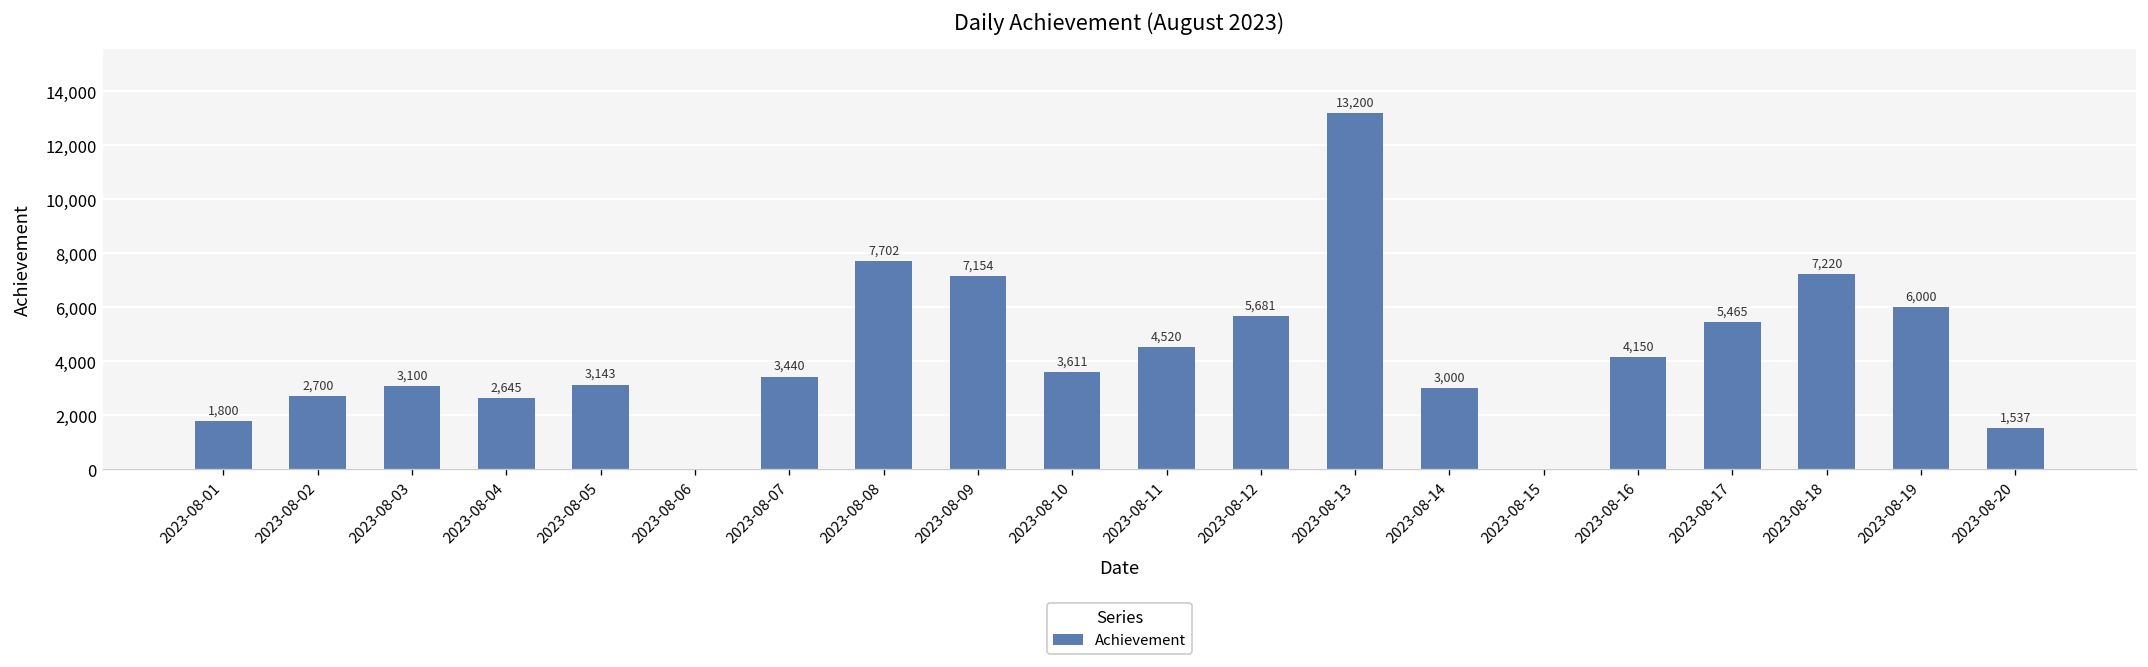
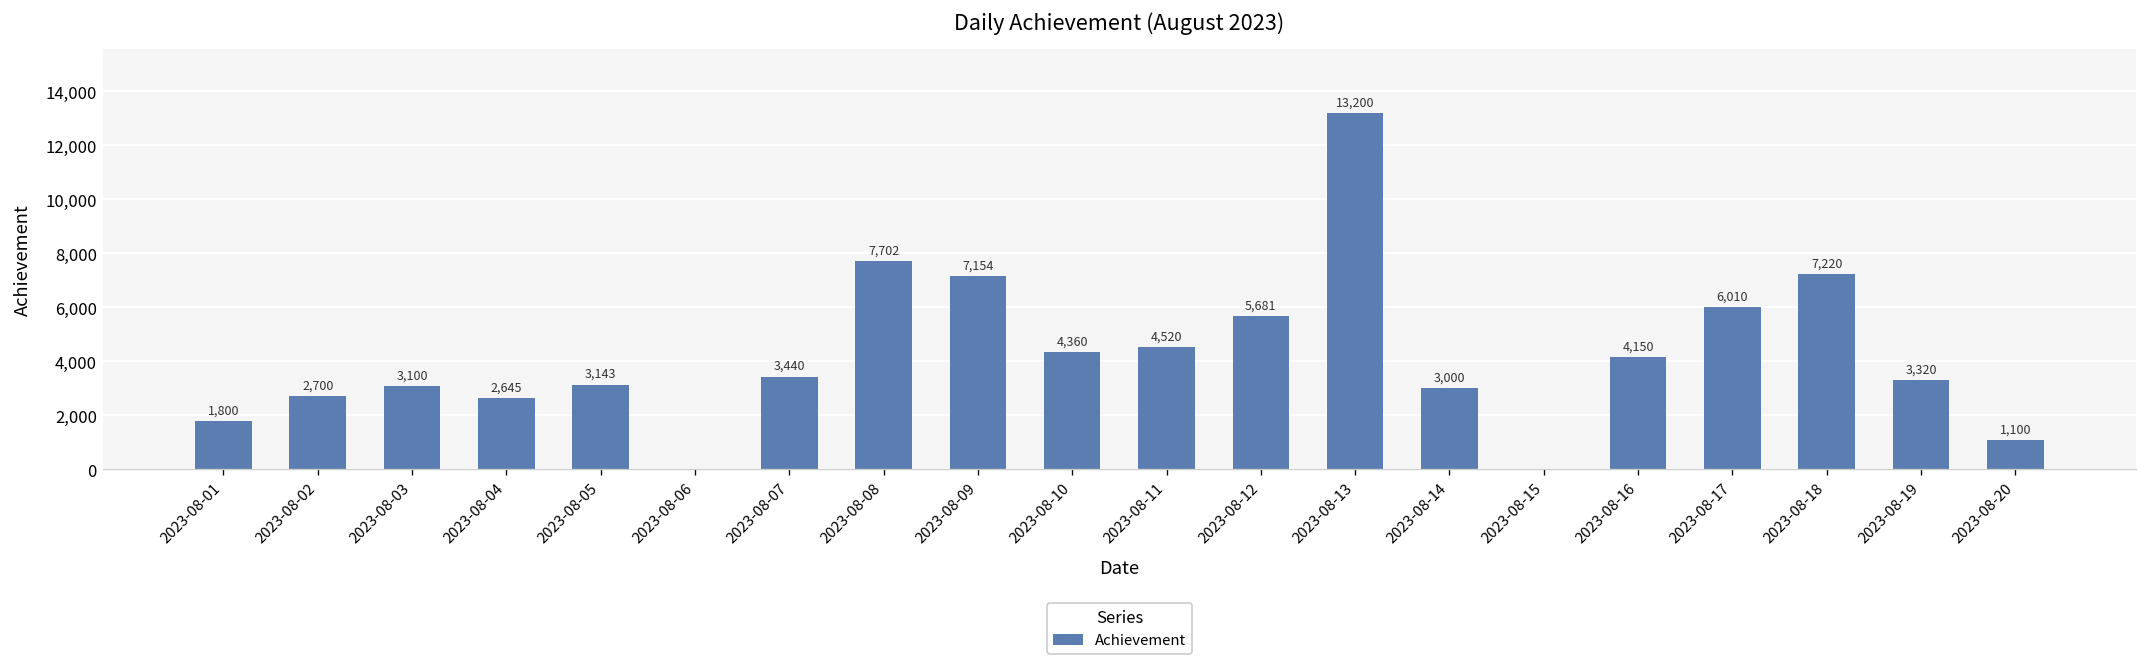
2023-08-10: 3,611 -> 4,360
2023-08-17: 5,465 -> 6,010
2023-08-19: 6,000 -> 3,320
2023-08-20: 1,537 -> 1,100
